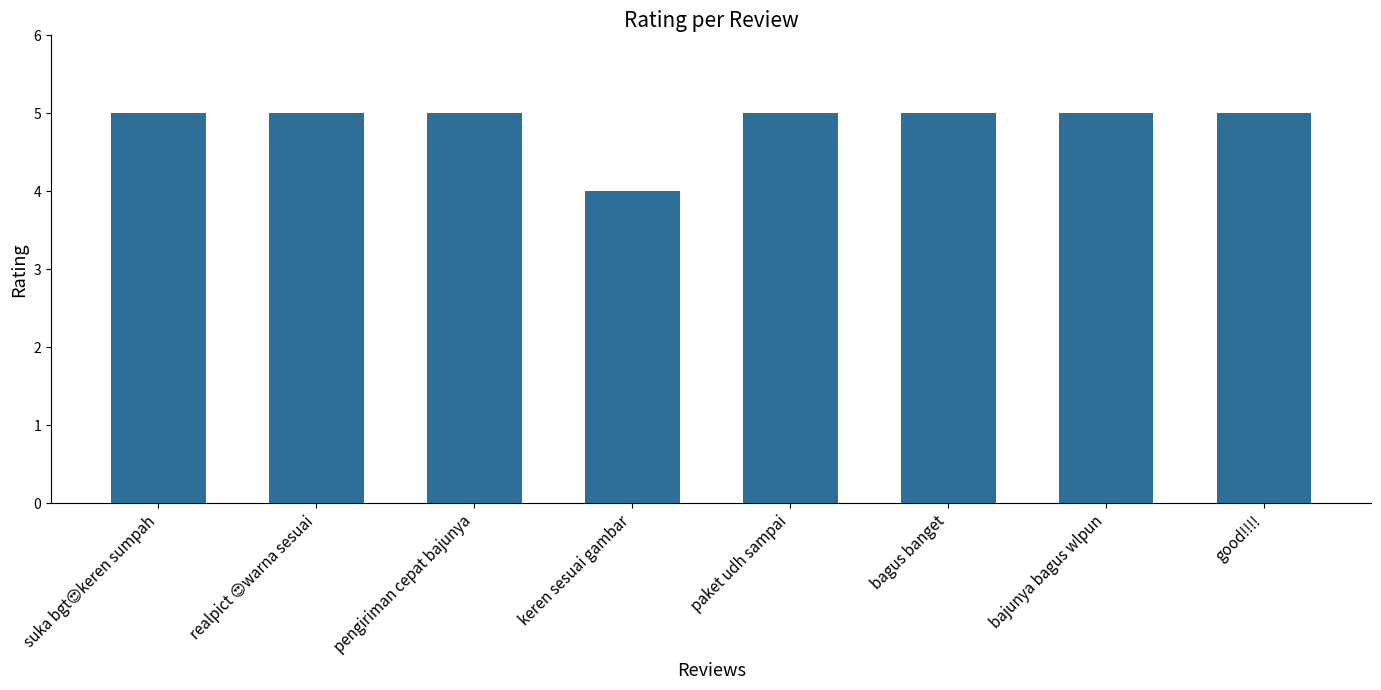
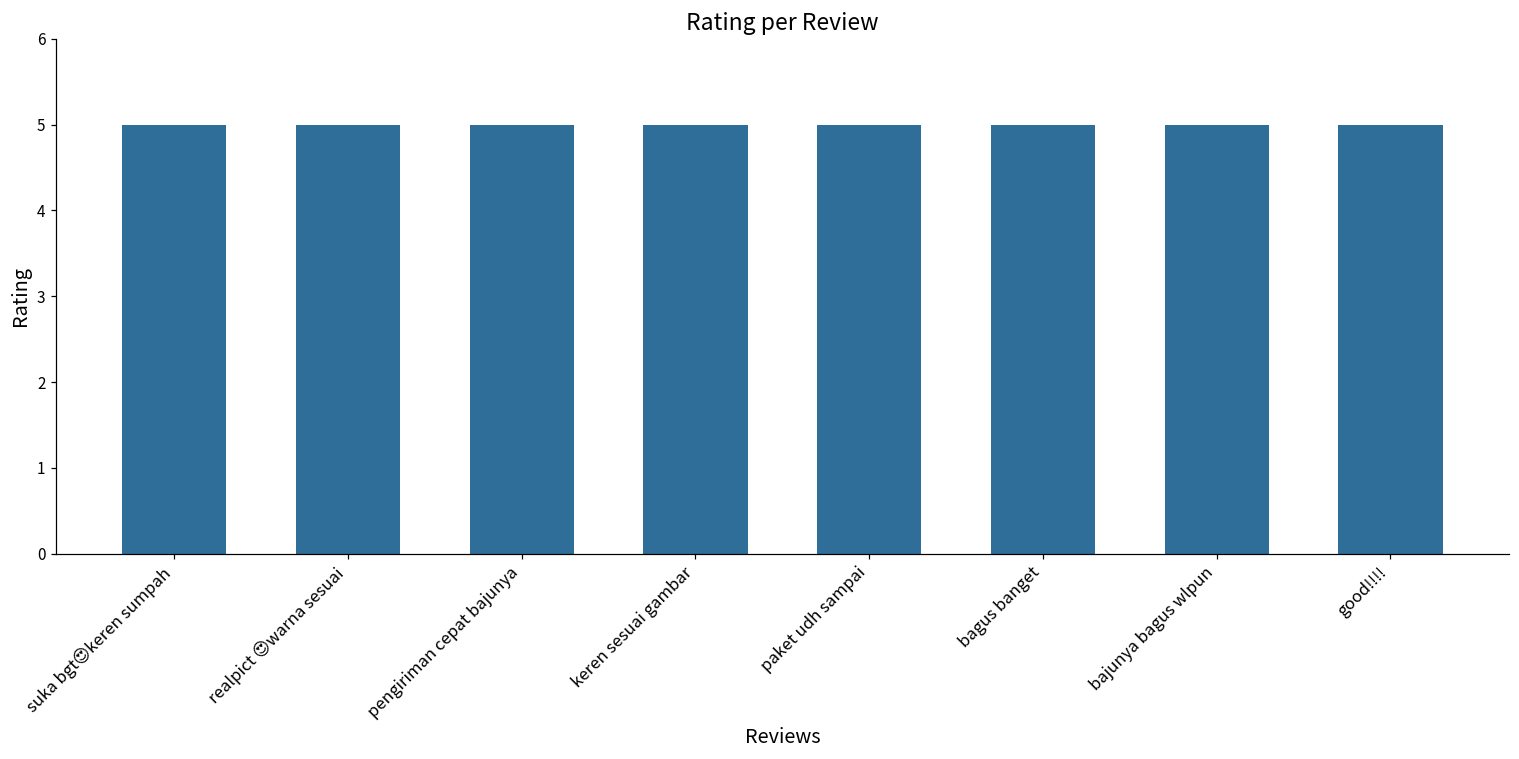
keren sesuai gambar: 4 -> 5
